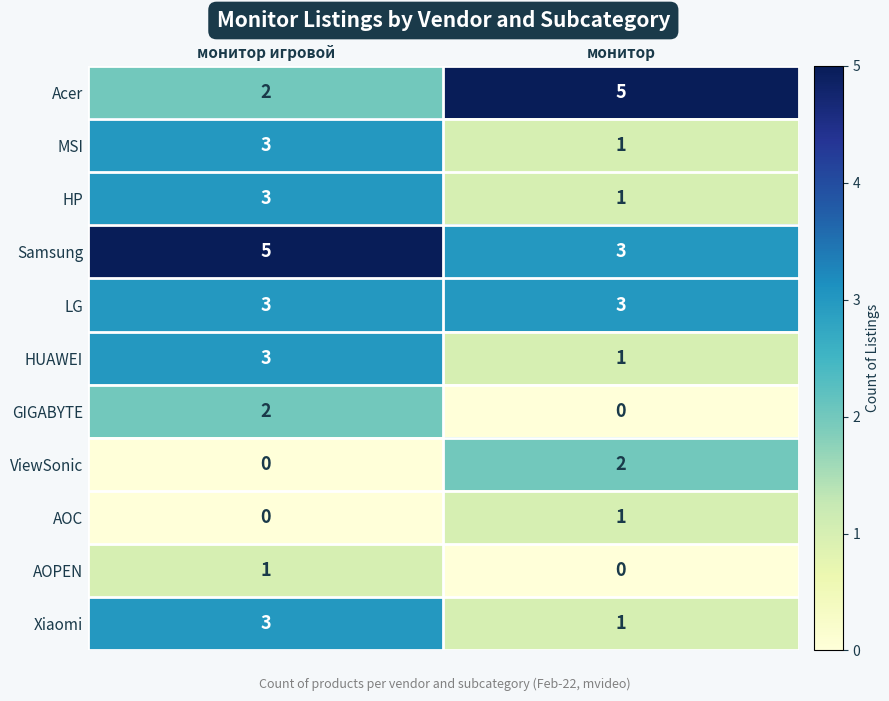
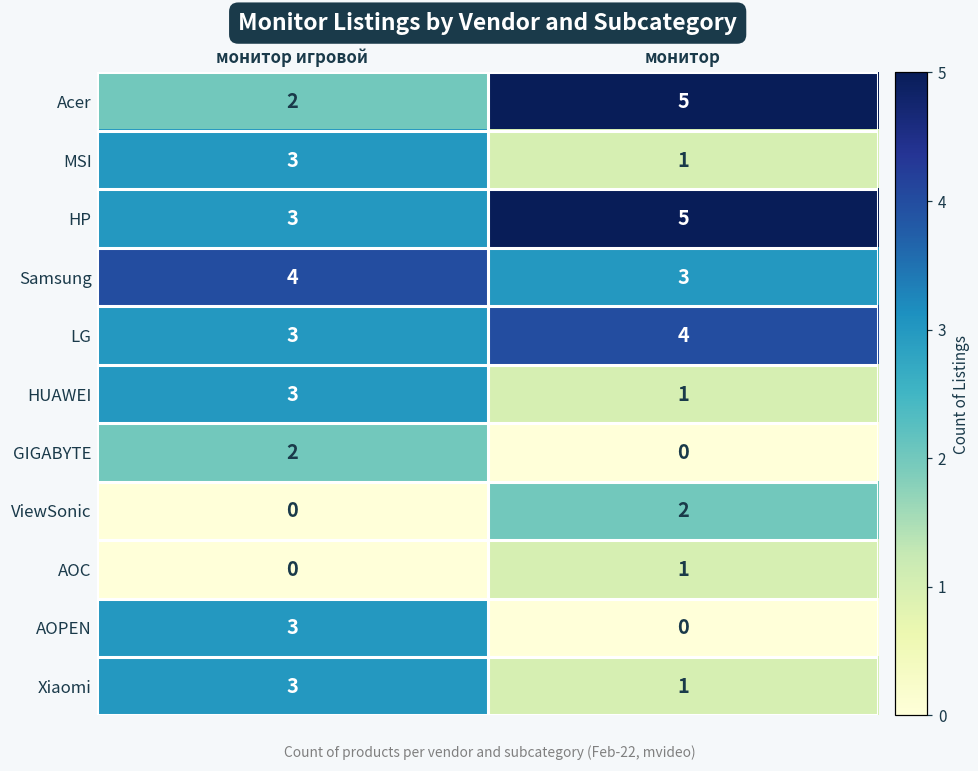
HP, монитор: 1 -> 5
Samsung, монитор игровой: 5 -> 4
LG, монитор: 3 -> 4
AOPEN, монитор игровой: 1 -> 3
